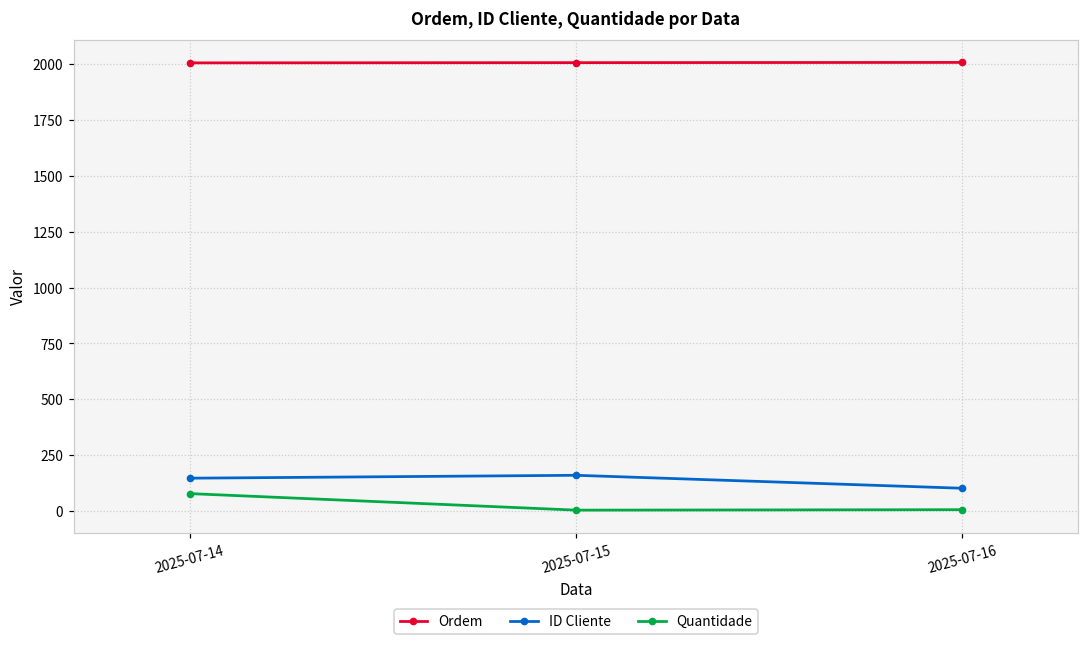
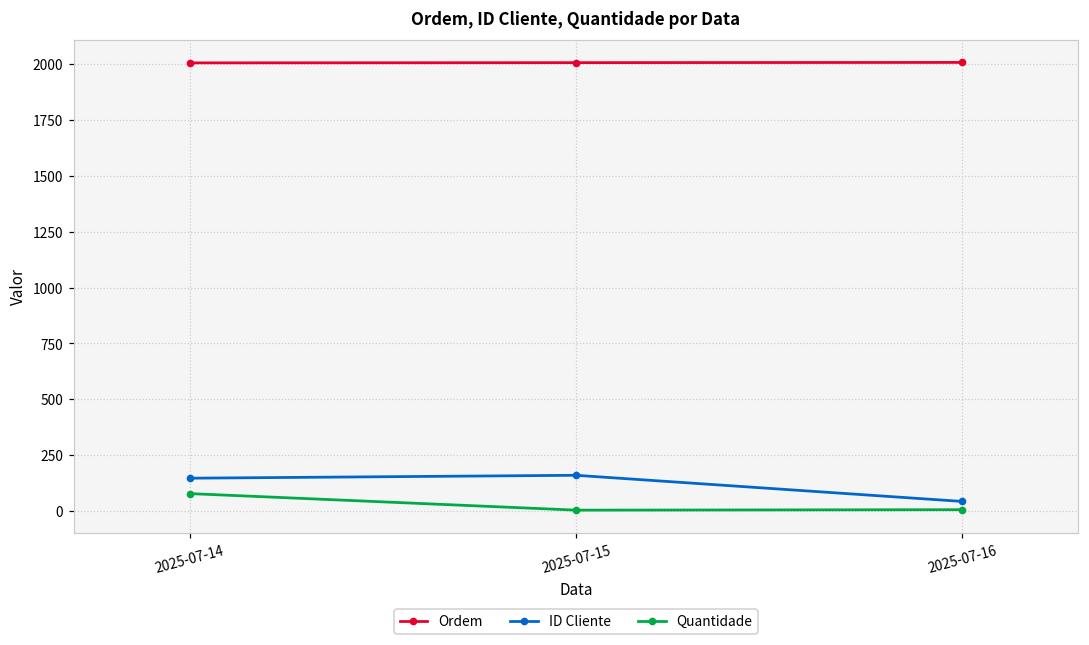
ID Cliente, 2025-07-16: 100 -> 40
